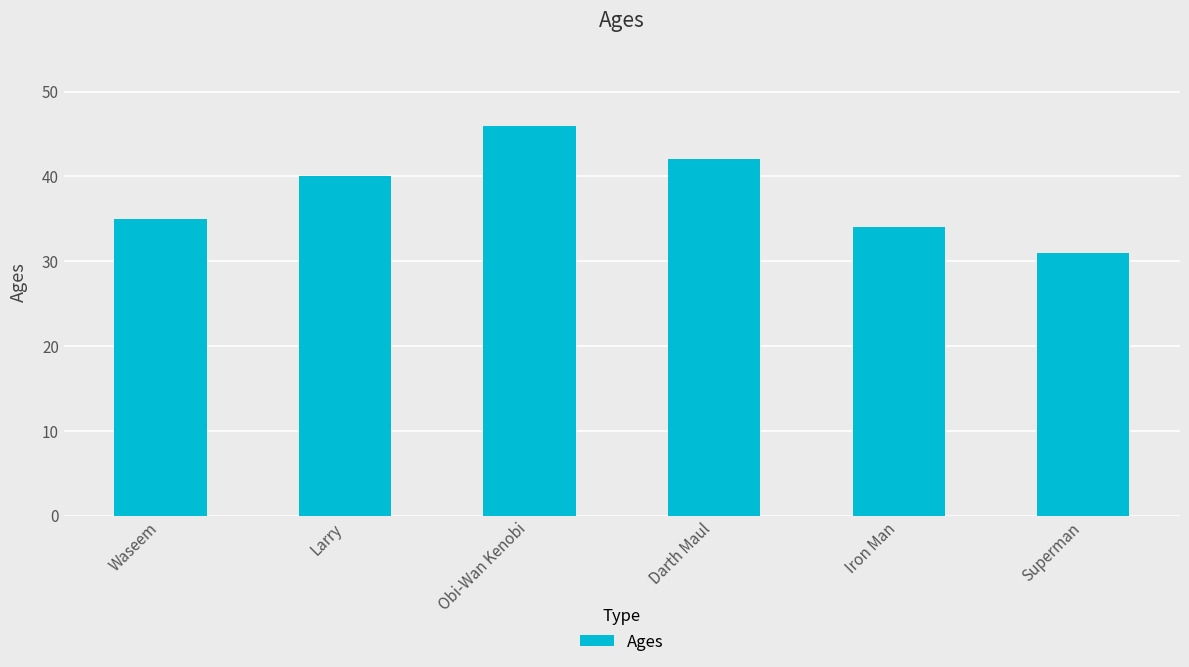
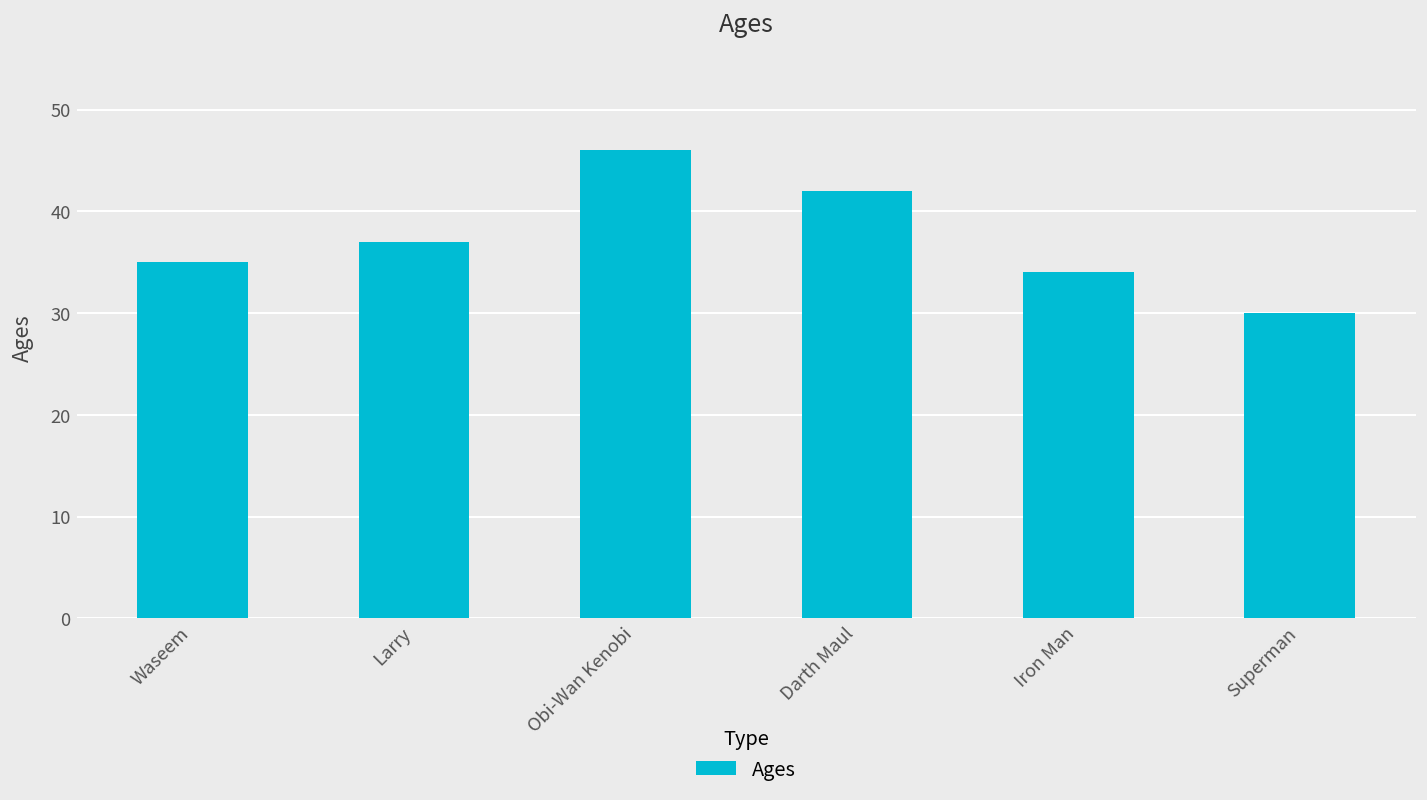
Larry: 40 -> 37
Superman: 31 -> 30
